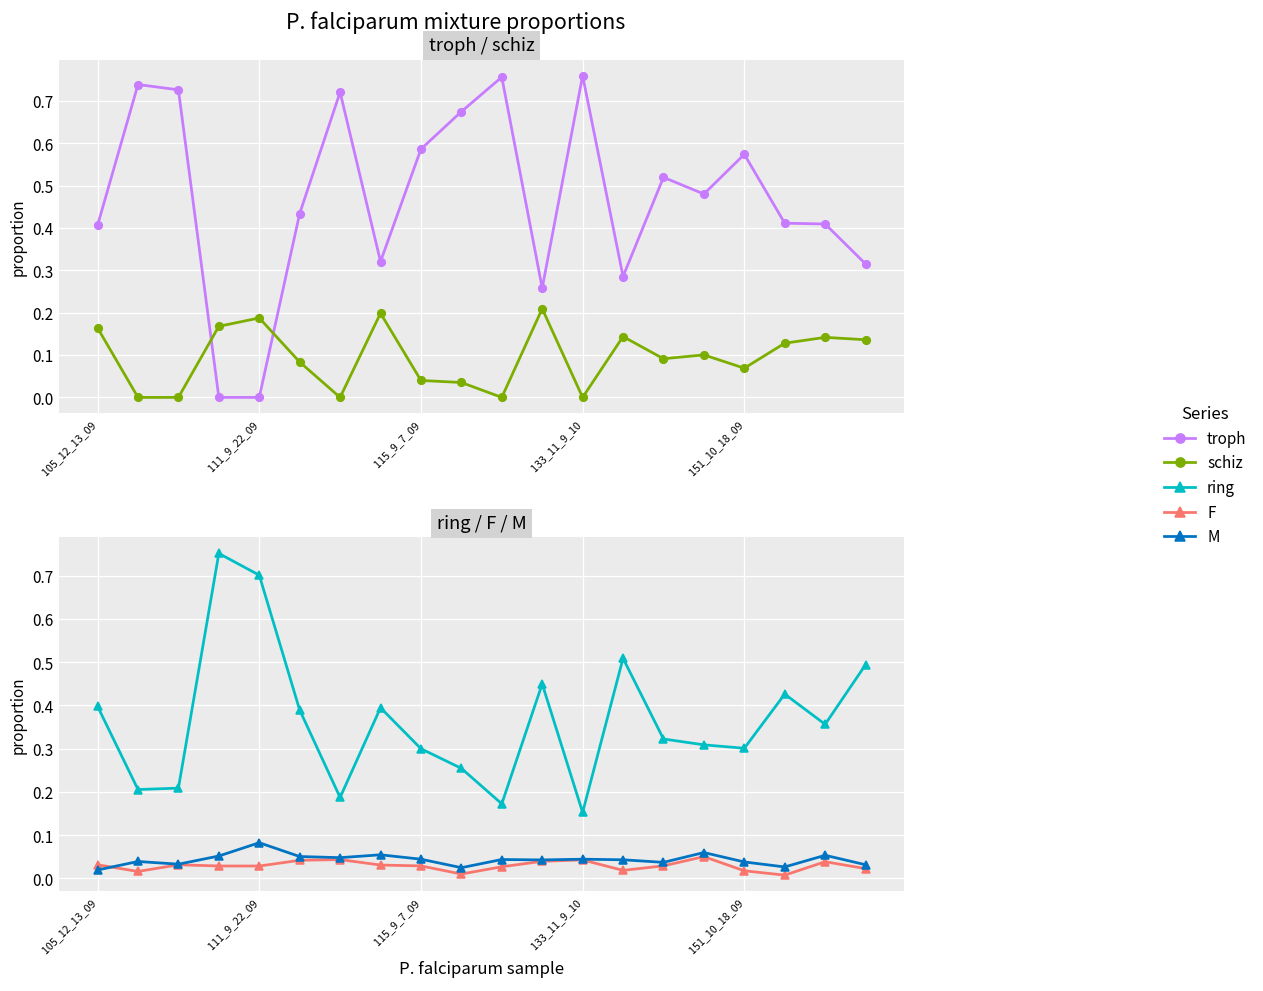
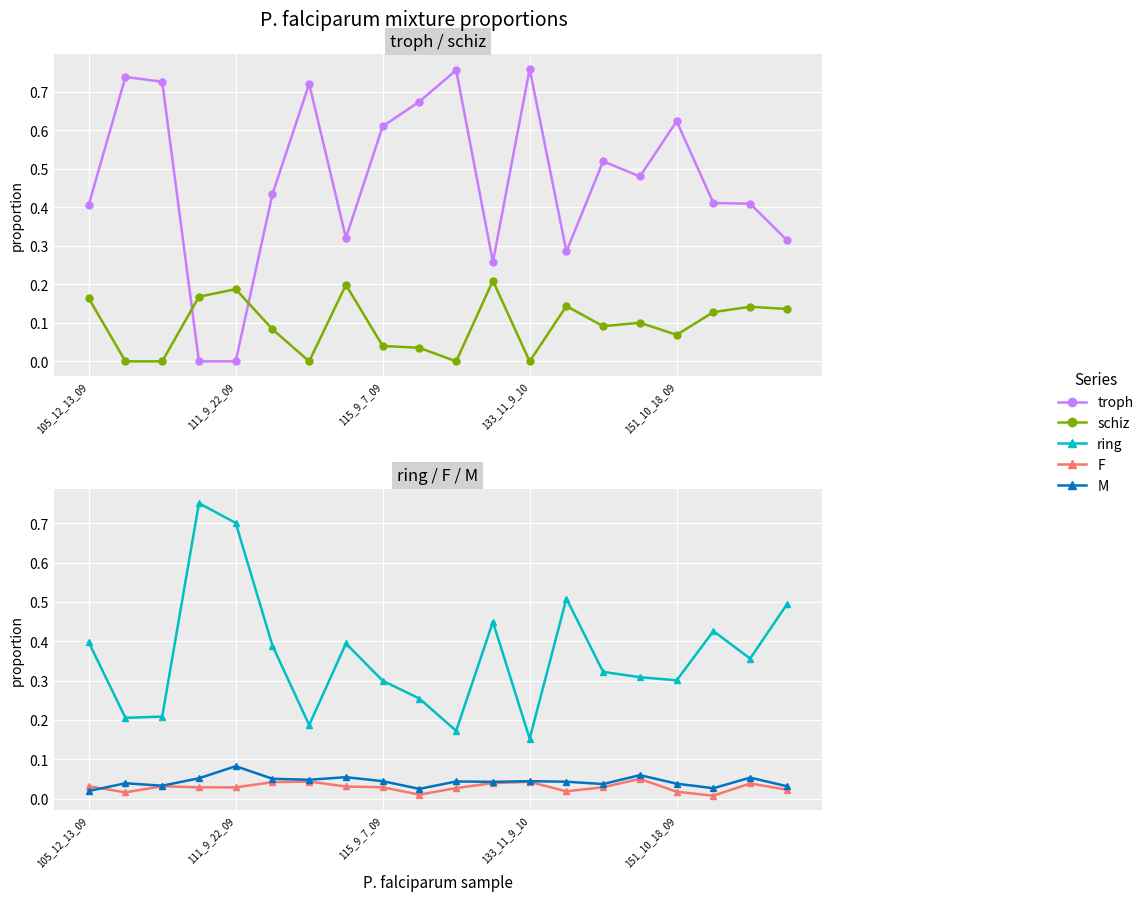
troph / schiz, troph, 115_9_7_09: 0.59 -> 0.61
troph / schiz, troph, 151_10_18_09: 0.57 -> 0.62
